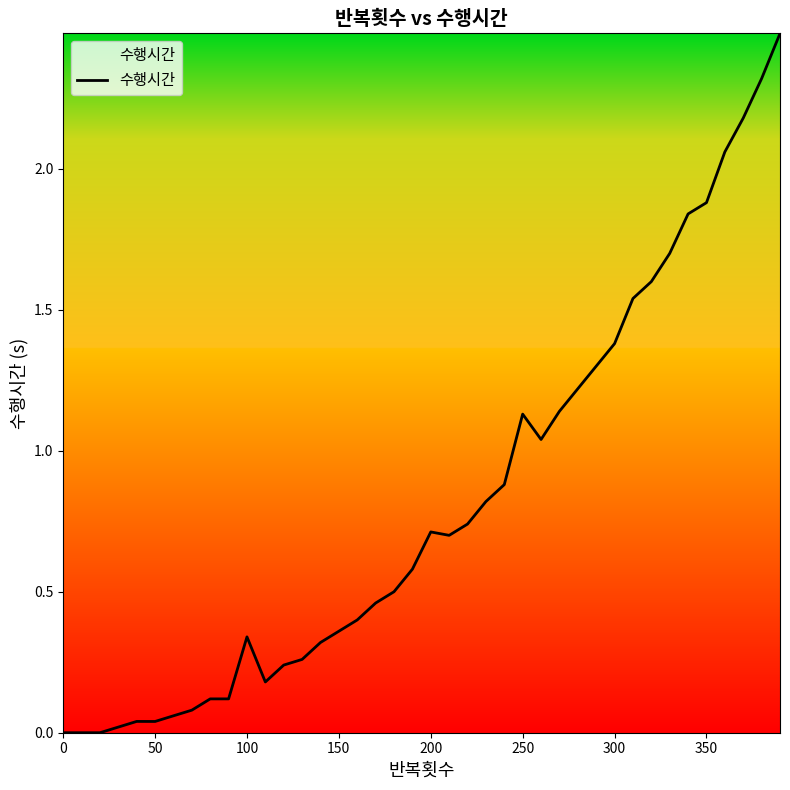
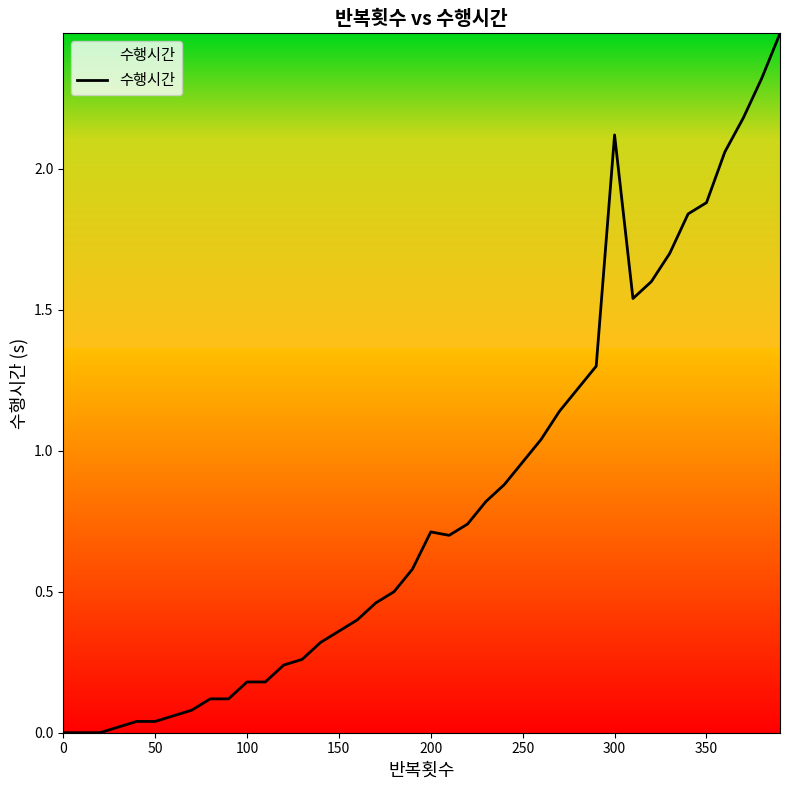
100: 0.34 -> 0.18
250: 1.13 -> 0.96
300: 1.38 -> 2.12
